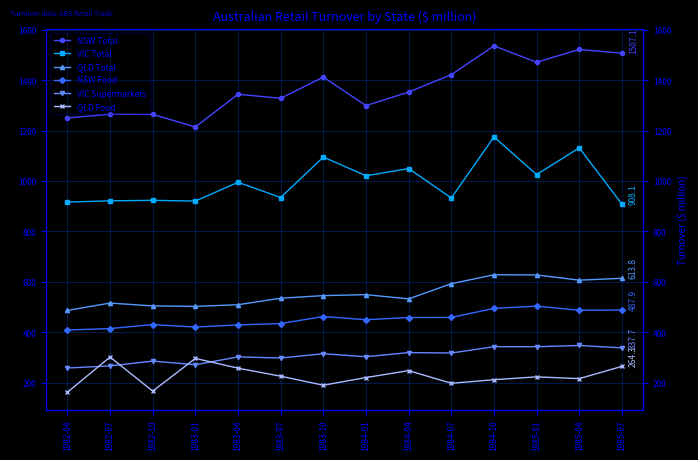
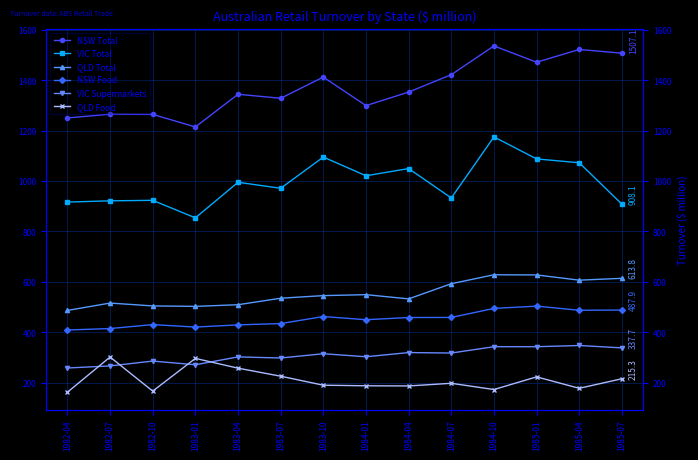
VIC Total, 1983-01: 920 -> 850
VIC Total, 1983-07: 930 -> 970
QLD Food, 1984-01: 220 -> 190
QLD Food, 1984-04: 250 -> 190
QLD Food, 1984-10: 210 -> 170
VIC Total, 1985-01: 1030 -> 1090
VIC Total, 1985-04: 1130 -> 1070
QLD Food, 1985-04: 220 -> 180
QLD Food, 1985-07: 264.3 -> 215.3
